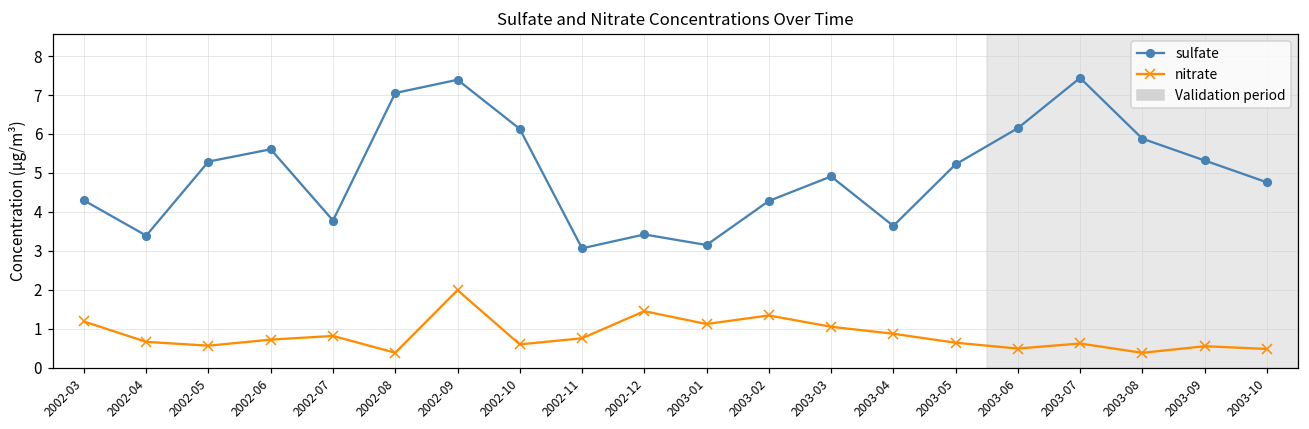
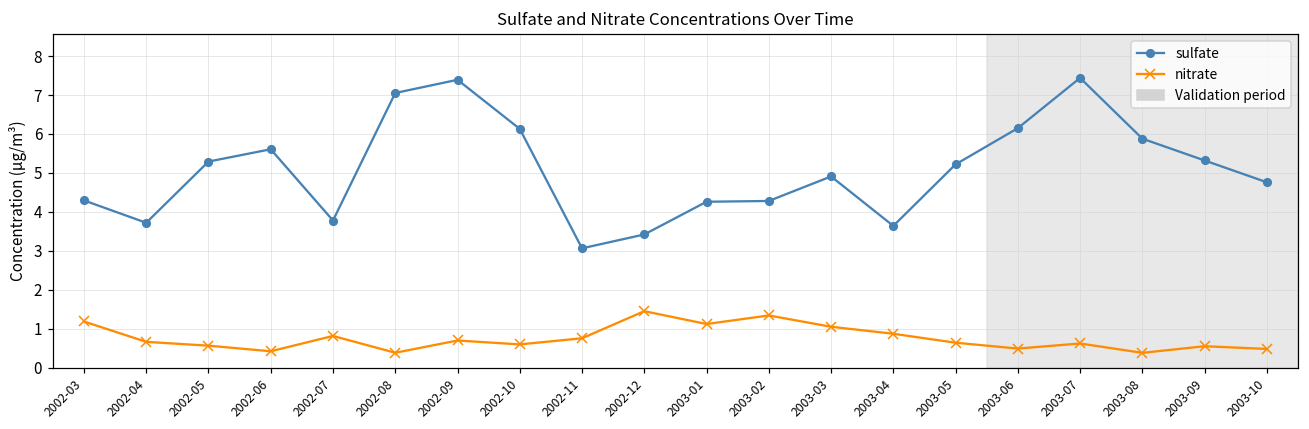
sulfate, 2002-04: 3.4 -> 3.7
nitrate, 2002-06: 0.7 -> 0.4
nitrate, 2002-09: 2.0 -> 0.7
sulfate, 2003-01: 3.2 -> 4.3
